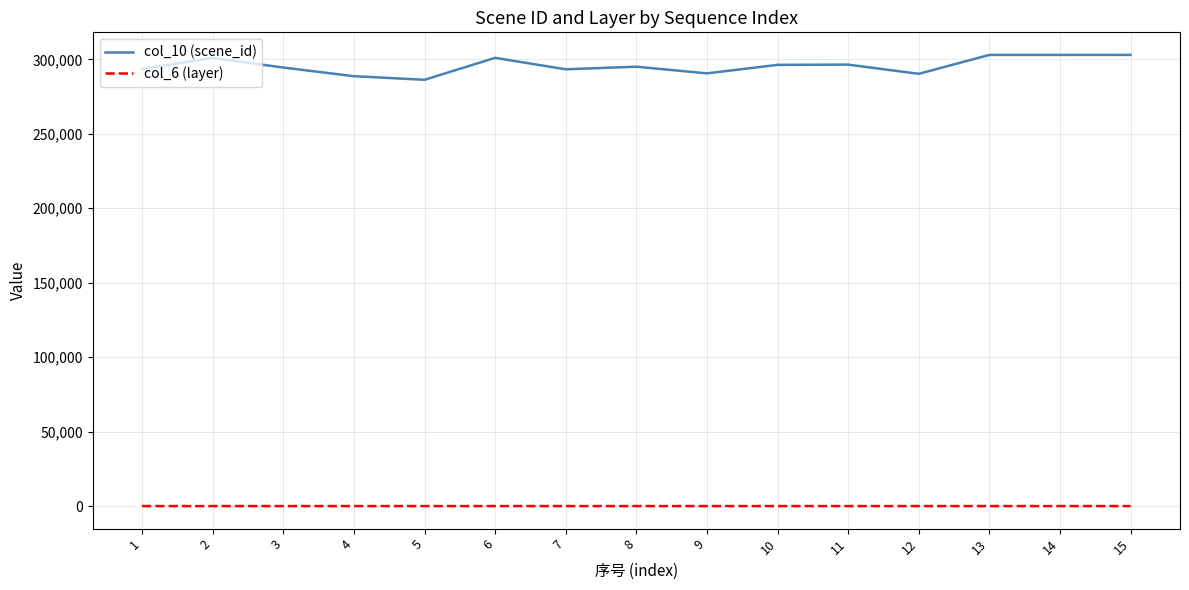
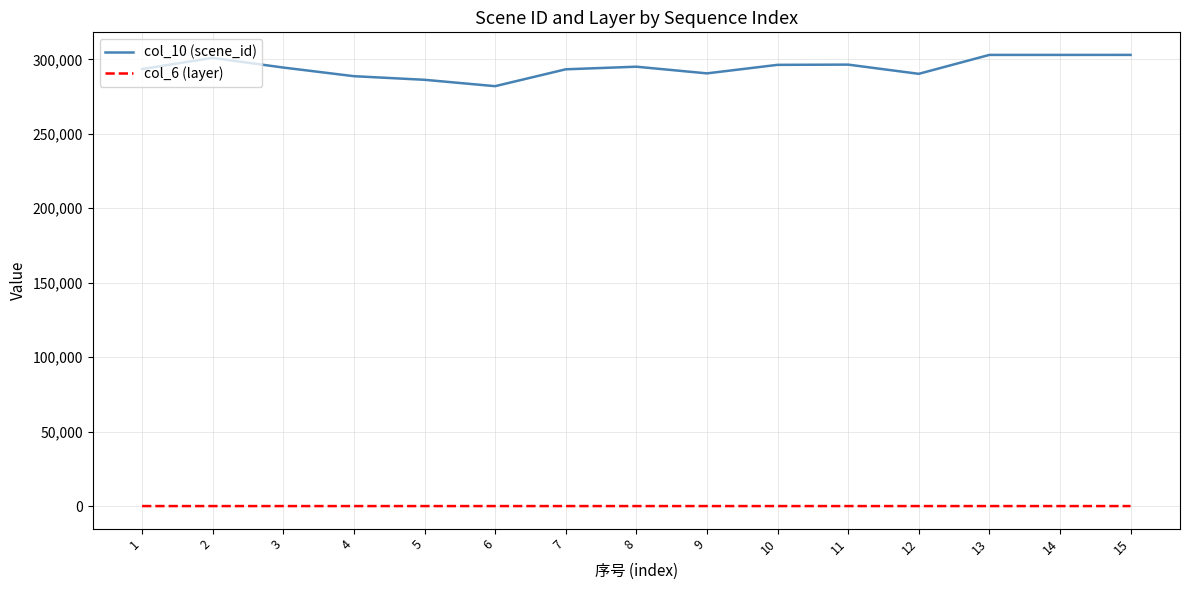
col_10 (scene_id), 6: 301,000 -> 282,000
